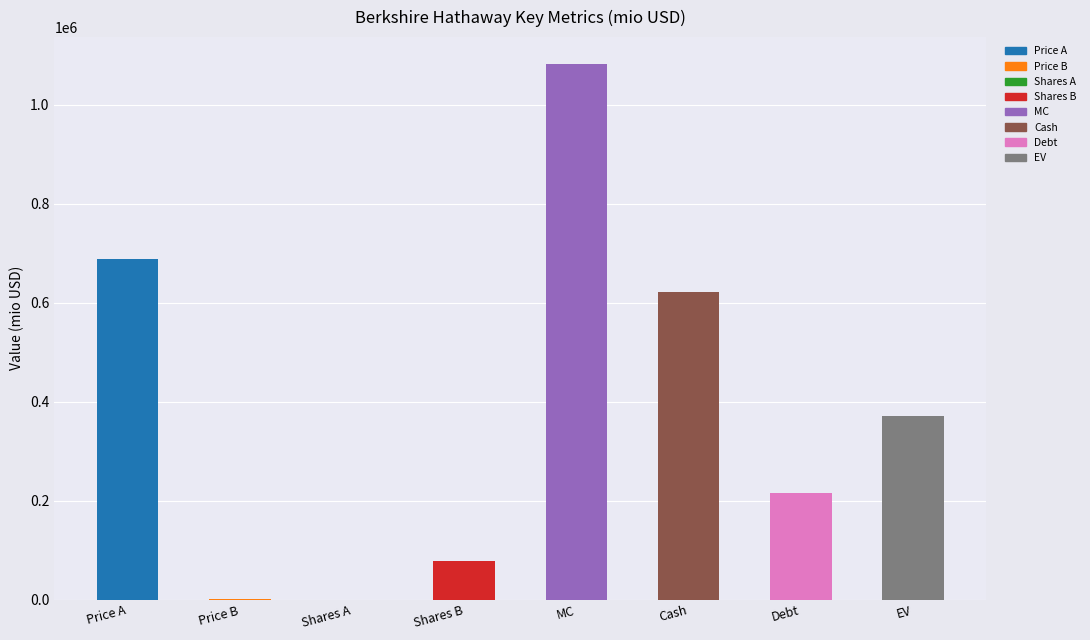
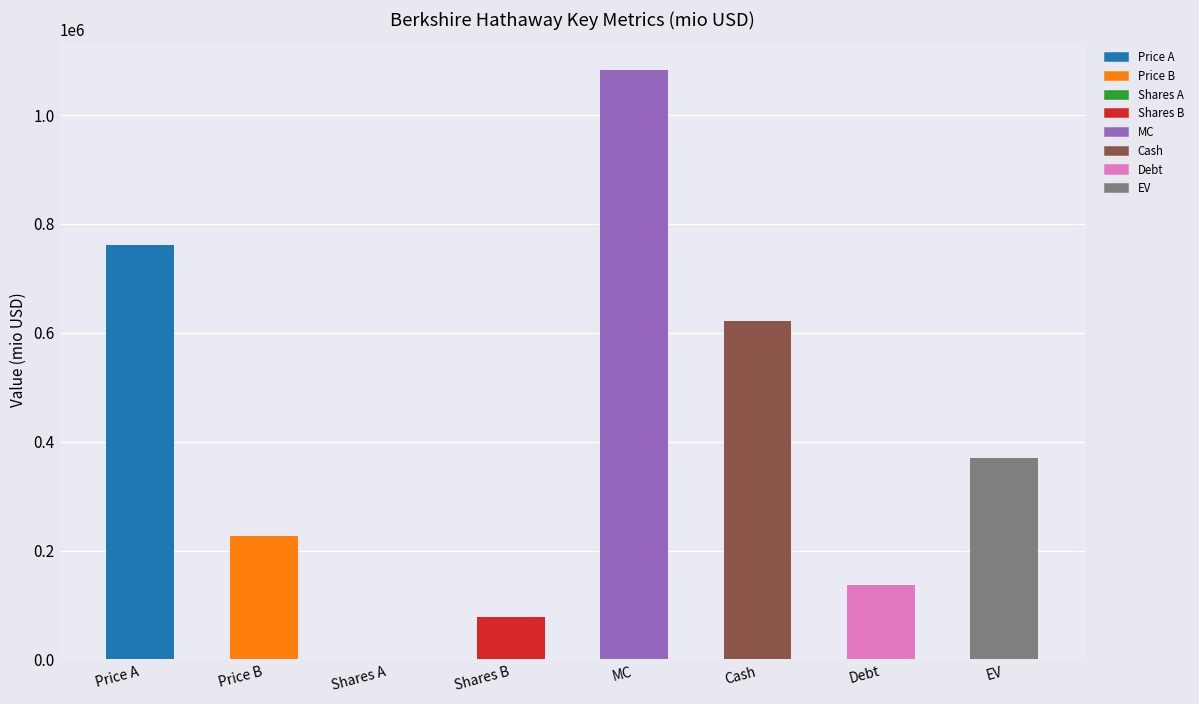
Price A: 690000 -> 760000
Price B: 0 -> 230000
Debt: 210000 -> 140000
